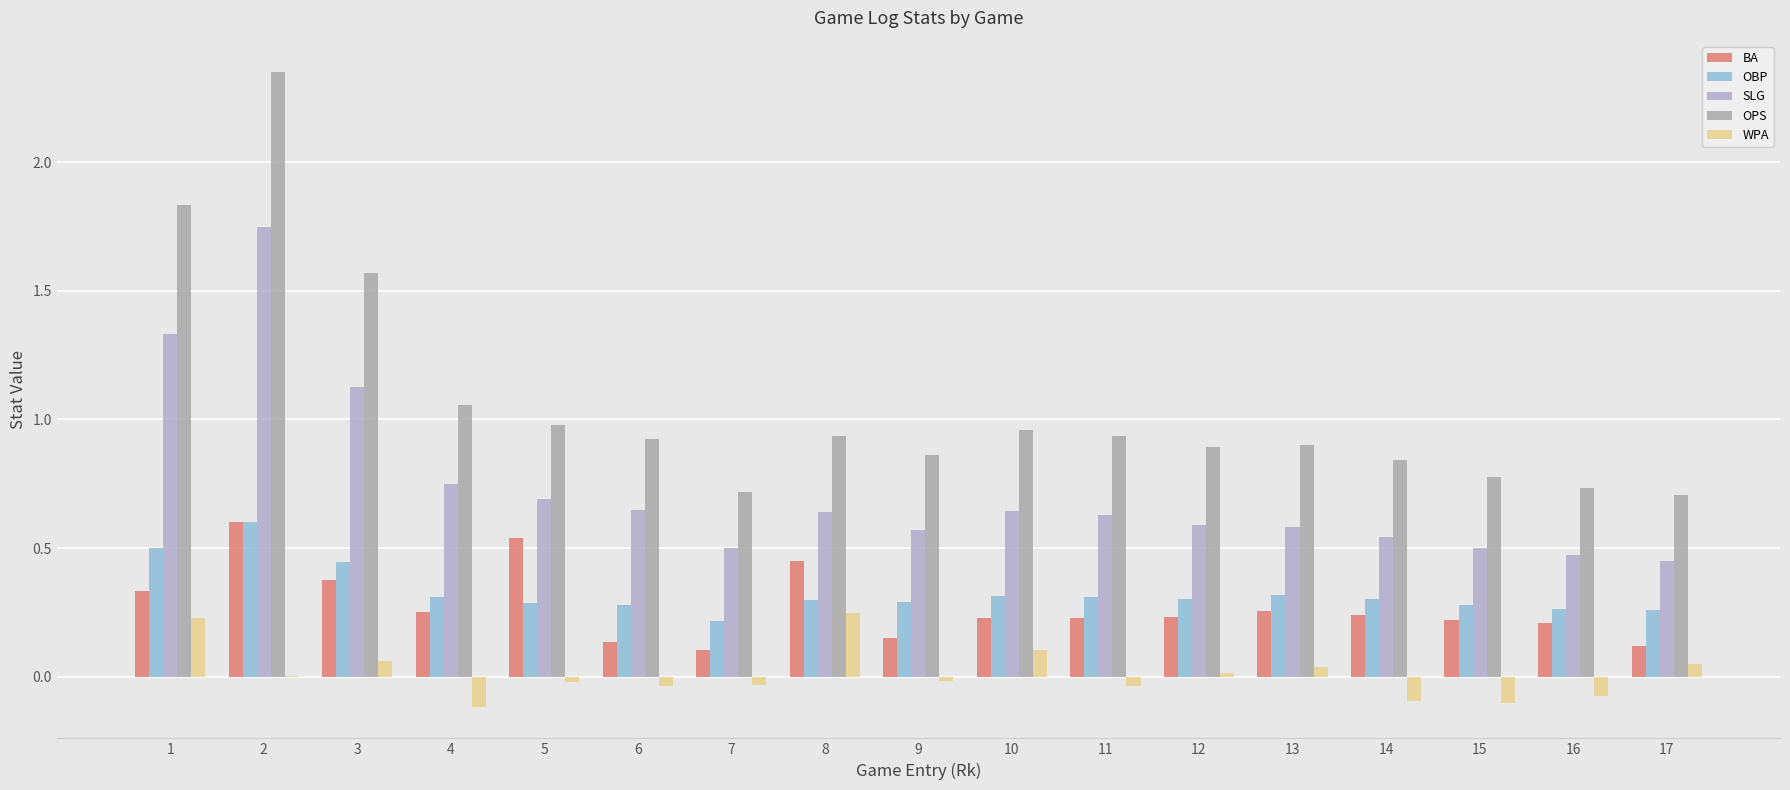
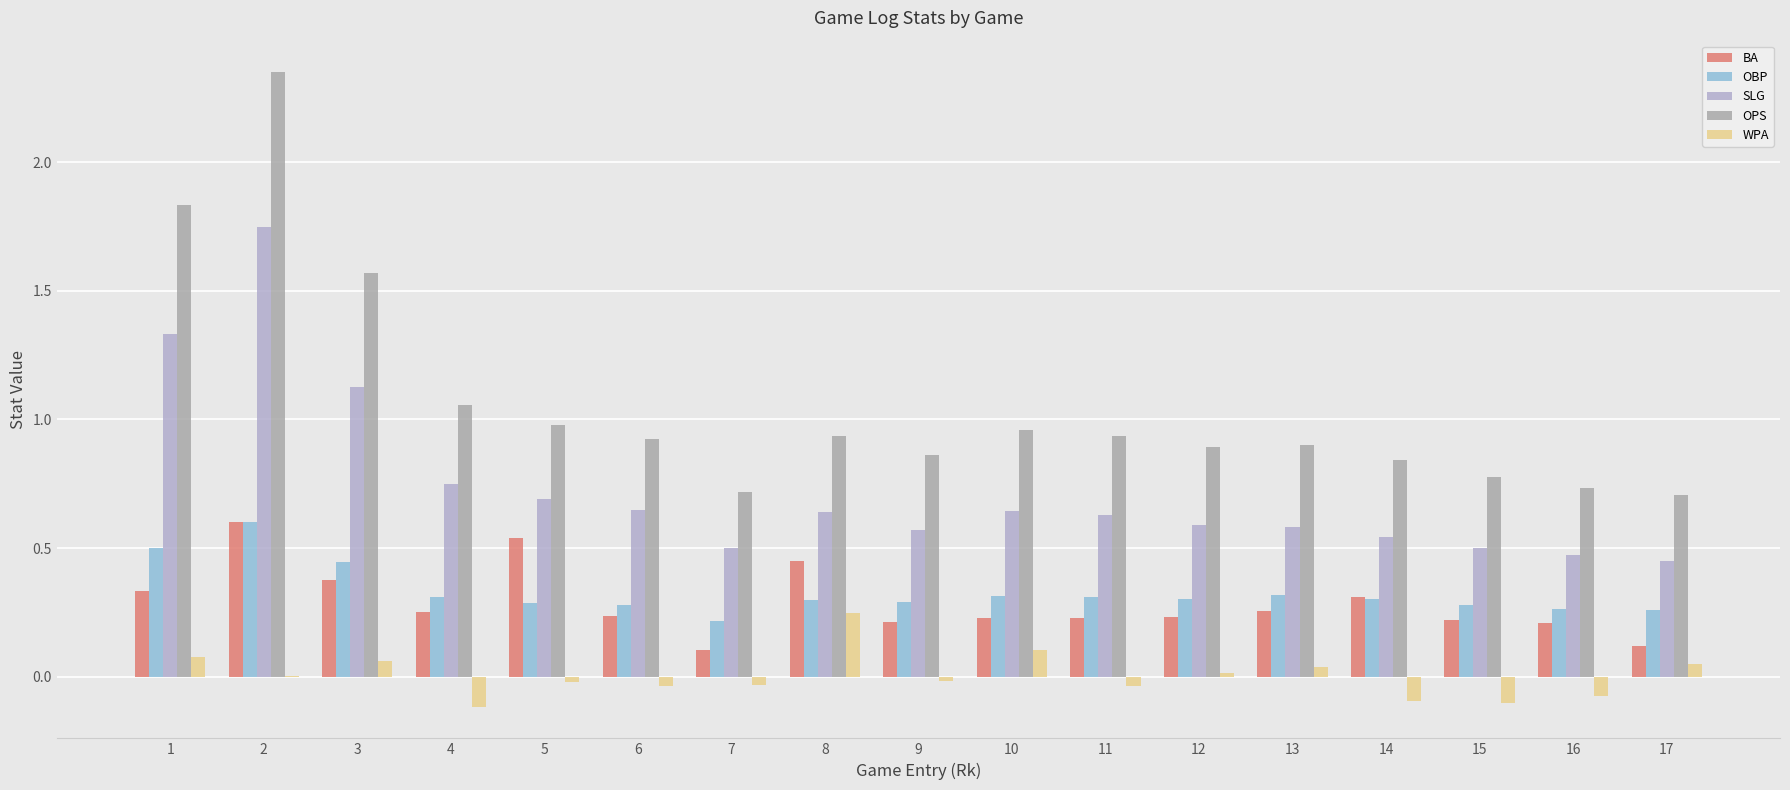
WPA, 1: 0.23 -> 0.08
BA, 6: 0.14 -> 0.24
BA, 9: 0.15 -> 0.21
BA, 14: 0.24 -> 0.31
